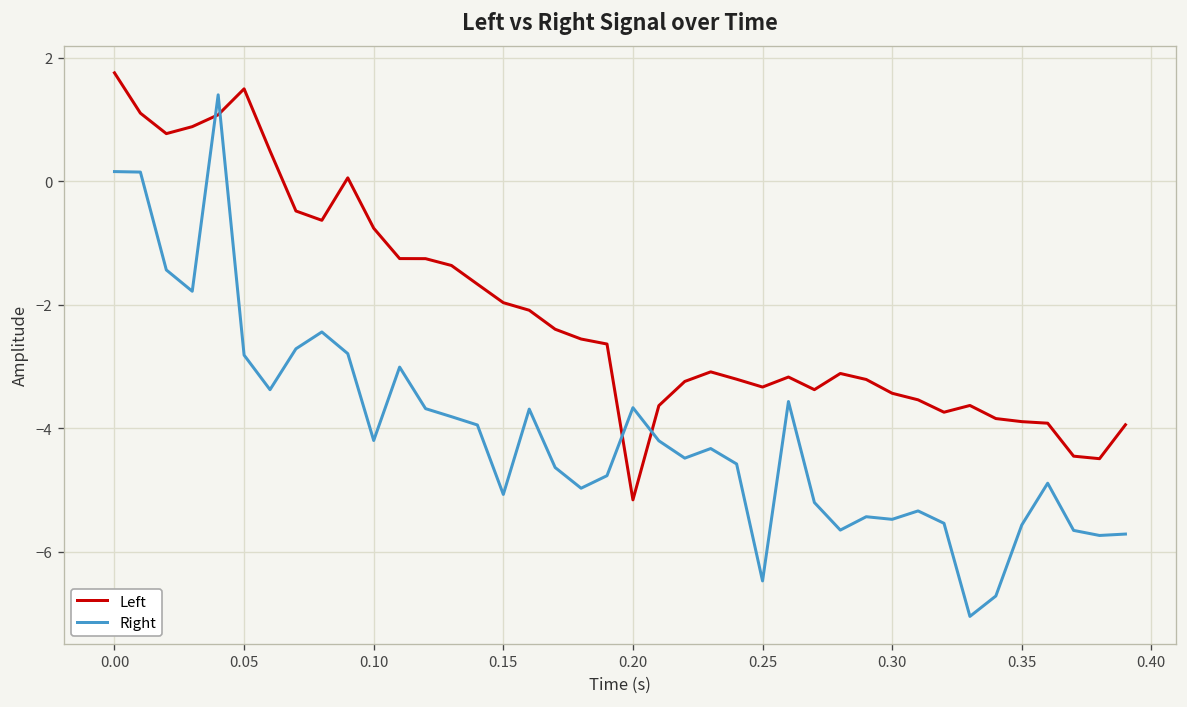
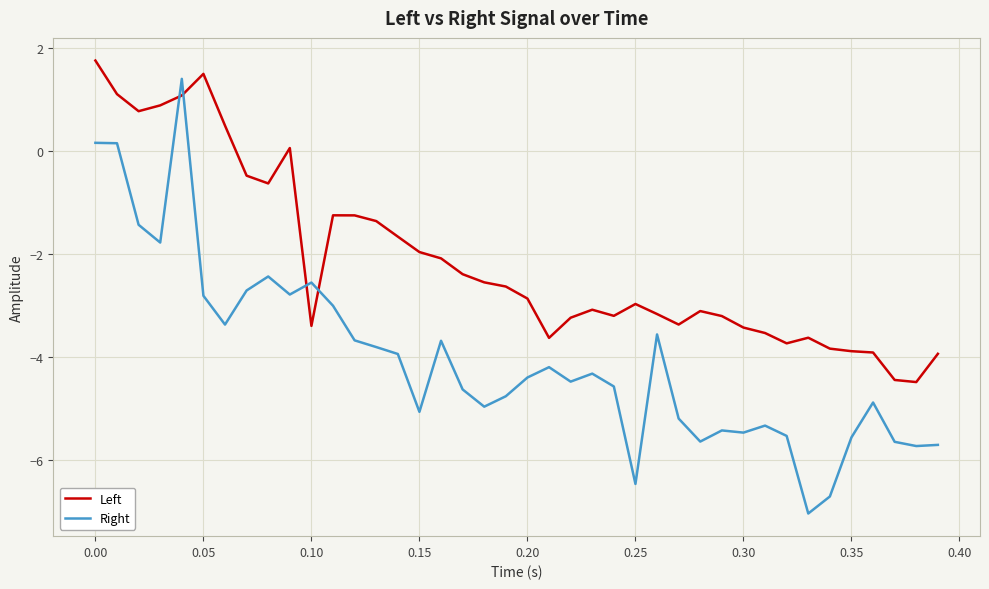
Left, 0.10: -0.8 -> -3.4
Right, 0.10: -4.2 -> -2.6
Left, 0.20: -5.2 -> -2.9
Right, 0.20: -3.7 -> -4.4
Left, 0.25: -3.3 -> -3.0
